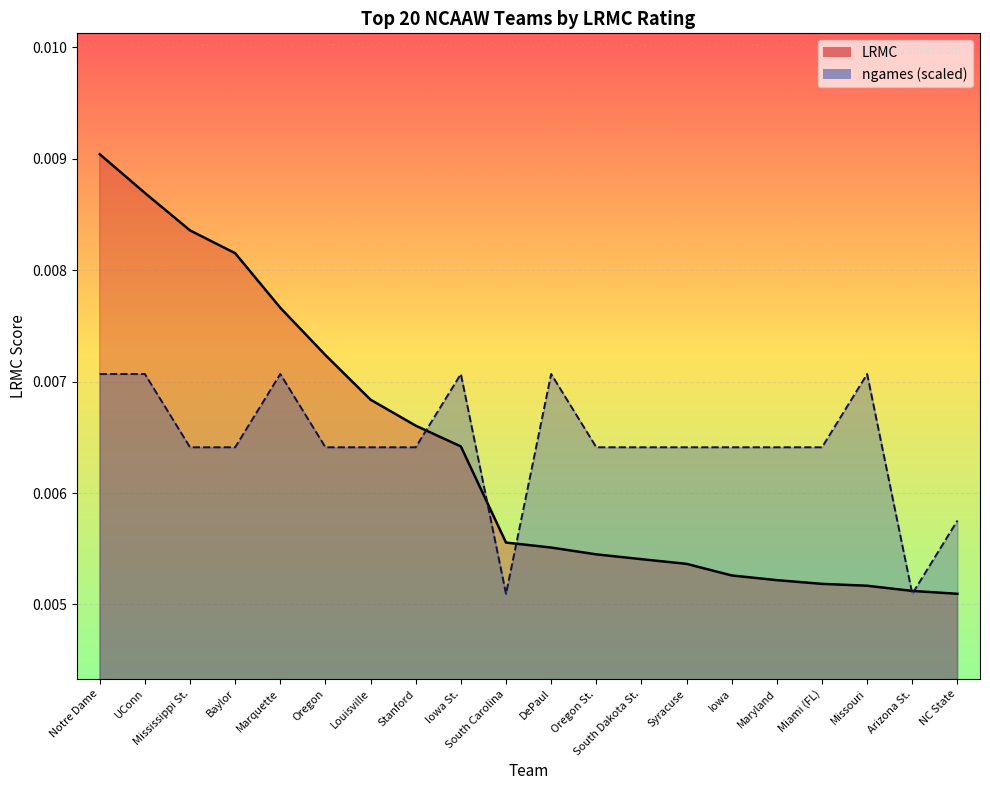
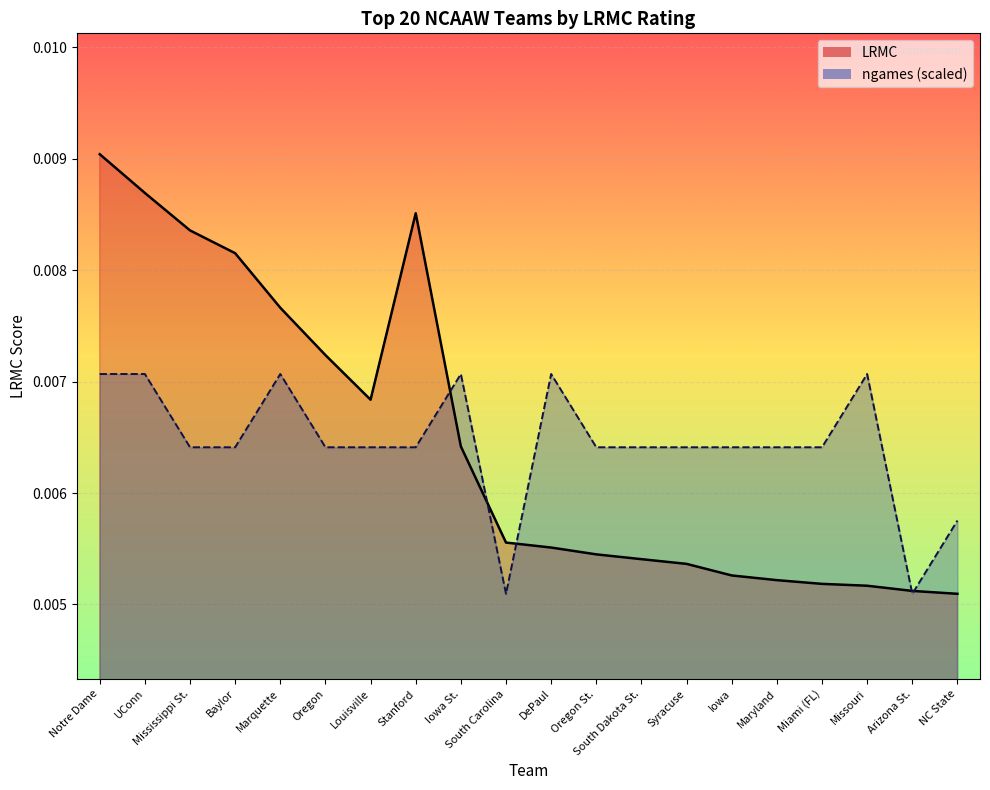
LRMC, Stanford: 0.00660 -> 0.00851
